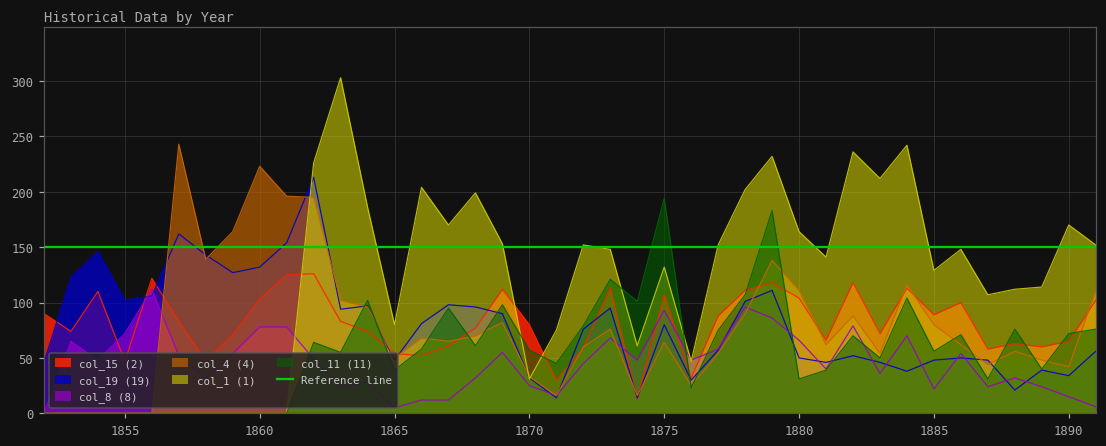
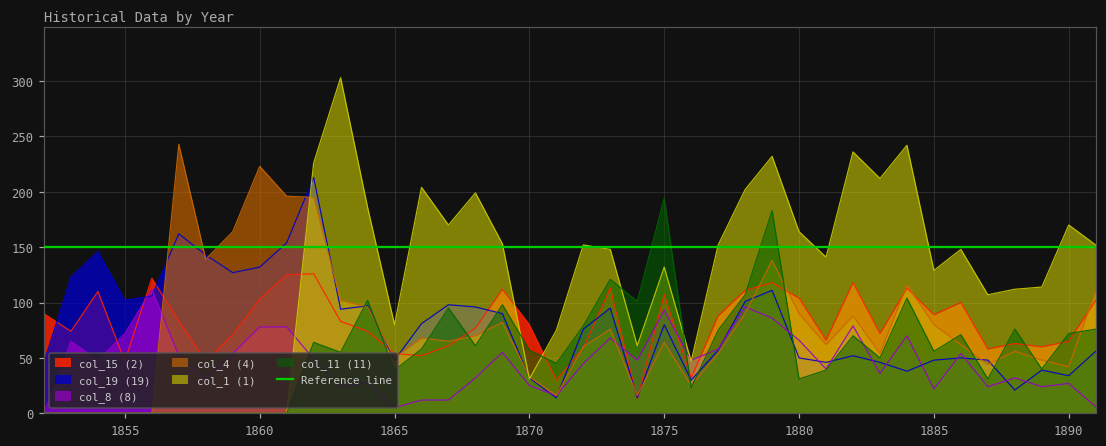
col_4 (4), 1880: 111 -> 90
col_8 (8), 1890: 15 -> 27
